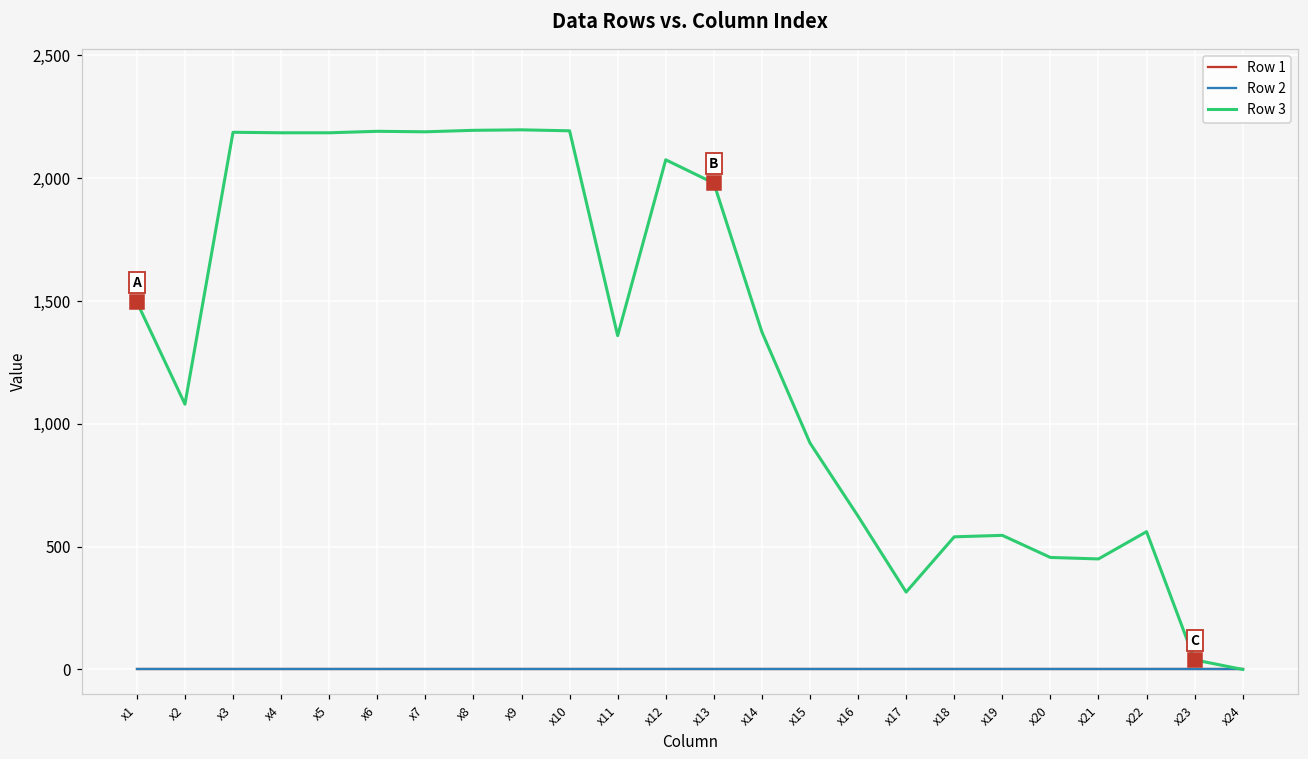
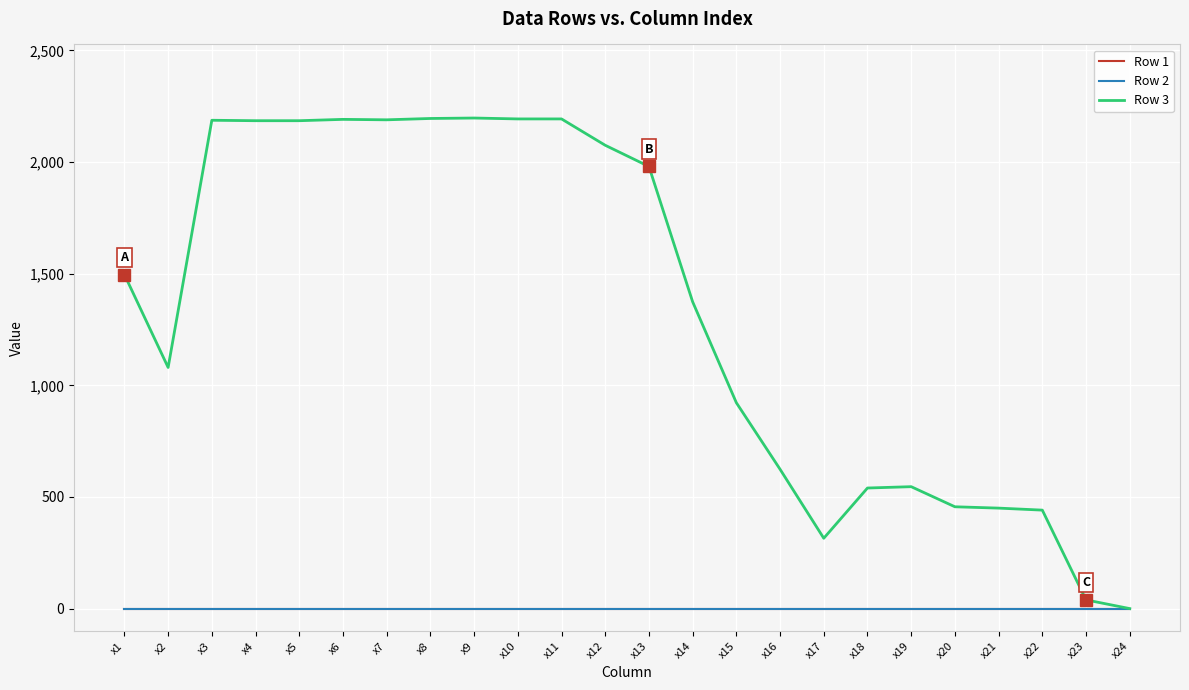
Row 3, x11: 1,360 -> 2,190
Row 3, x22: 560 -> 440
